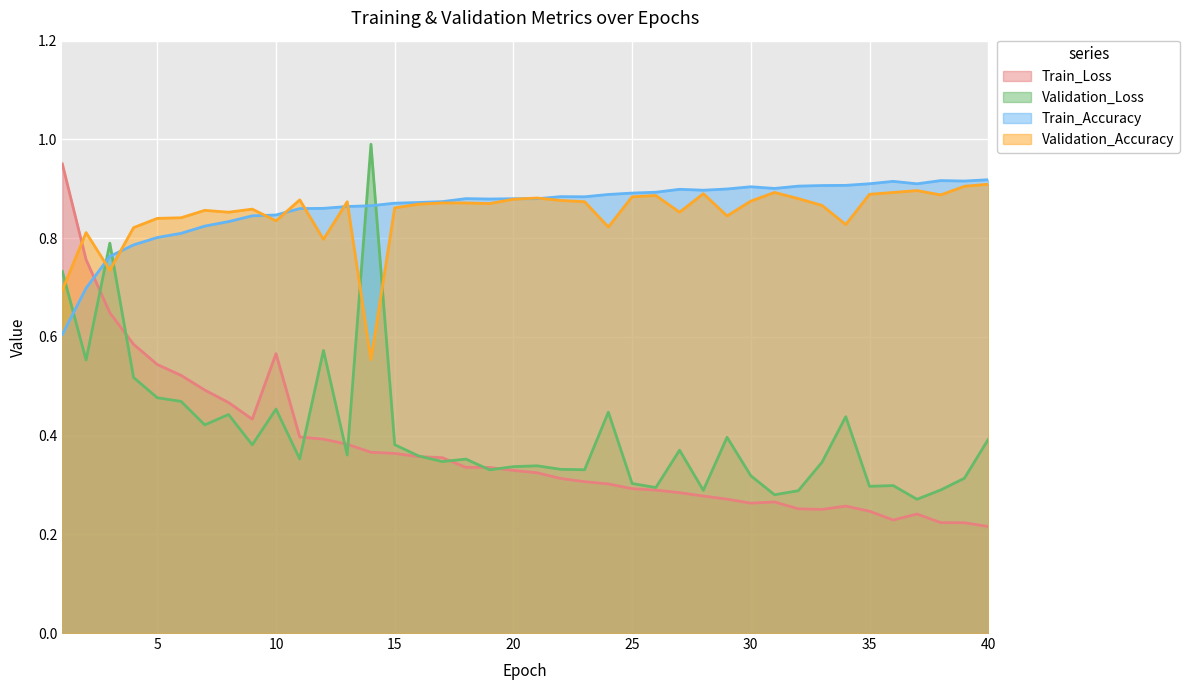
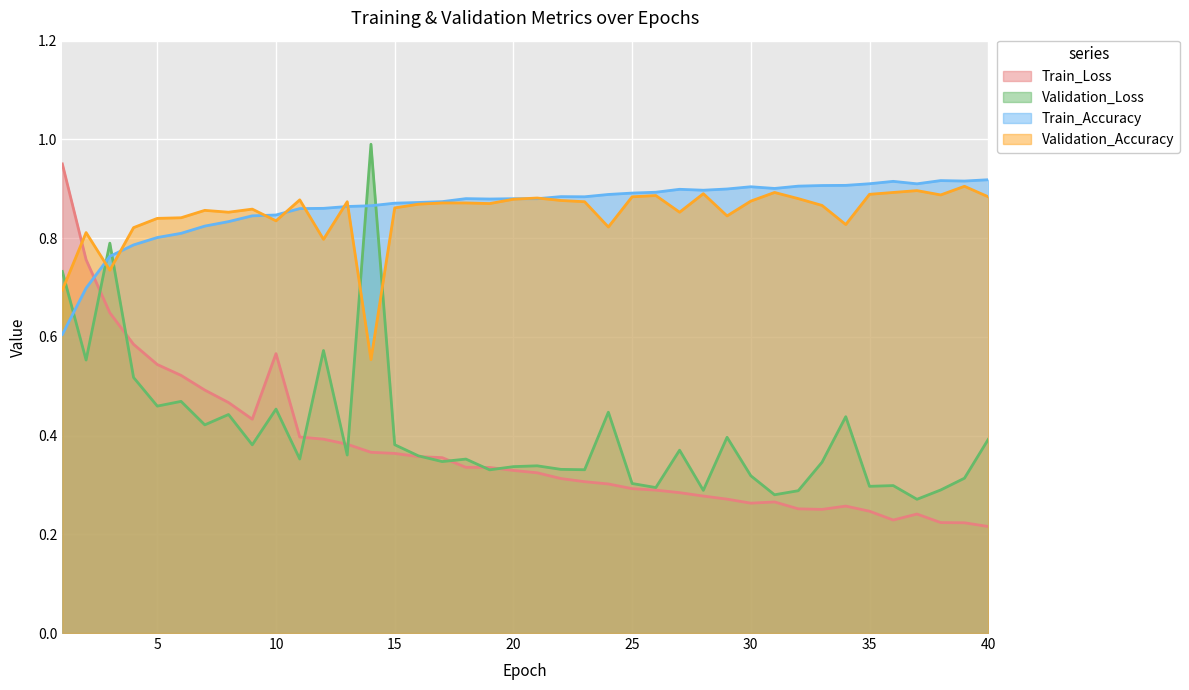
Validation_Loss, 5: 0.48 -> 0.46
Validation_Accuracy, 40: 0.91 -> 0.88
